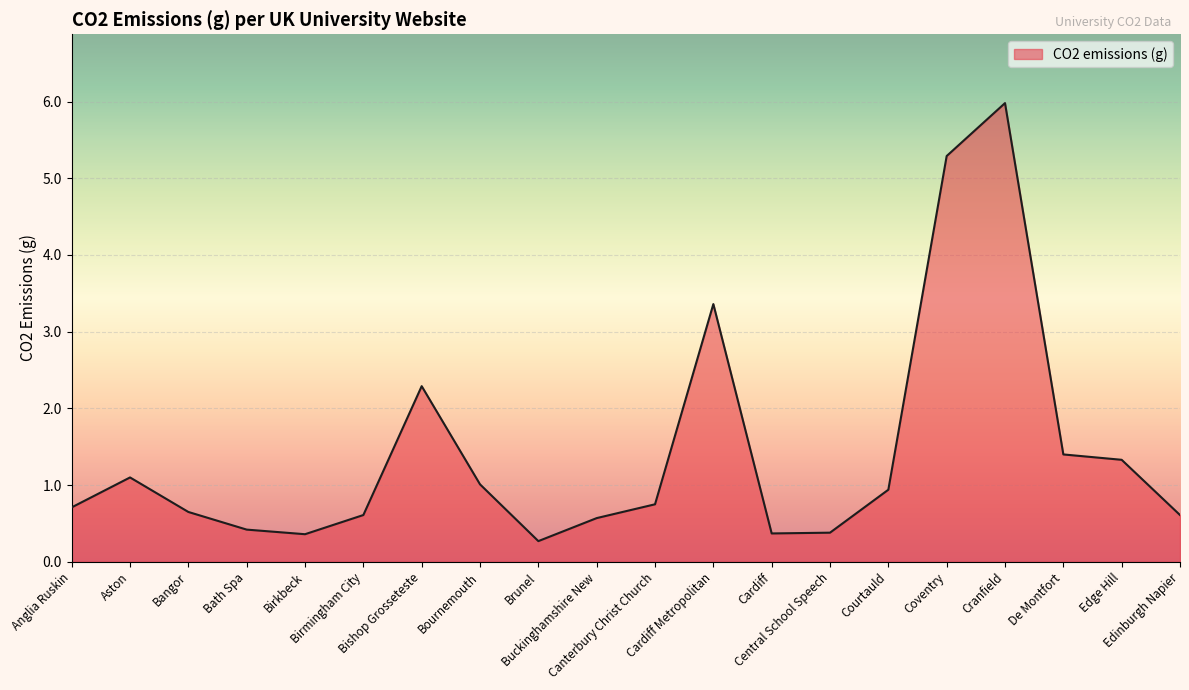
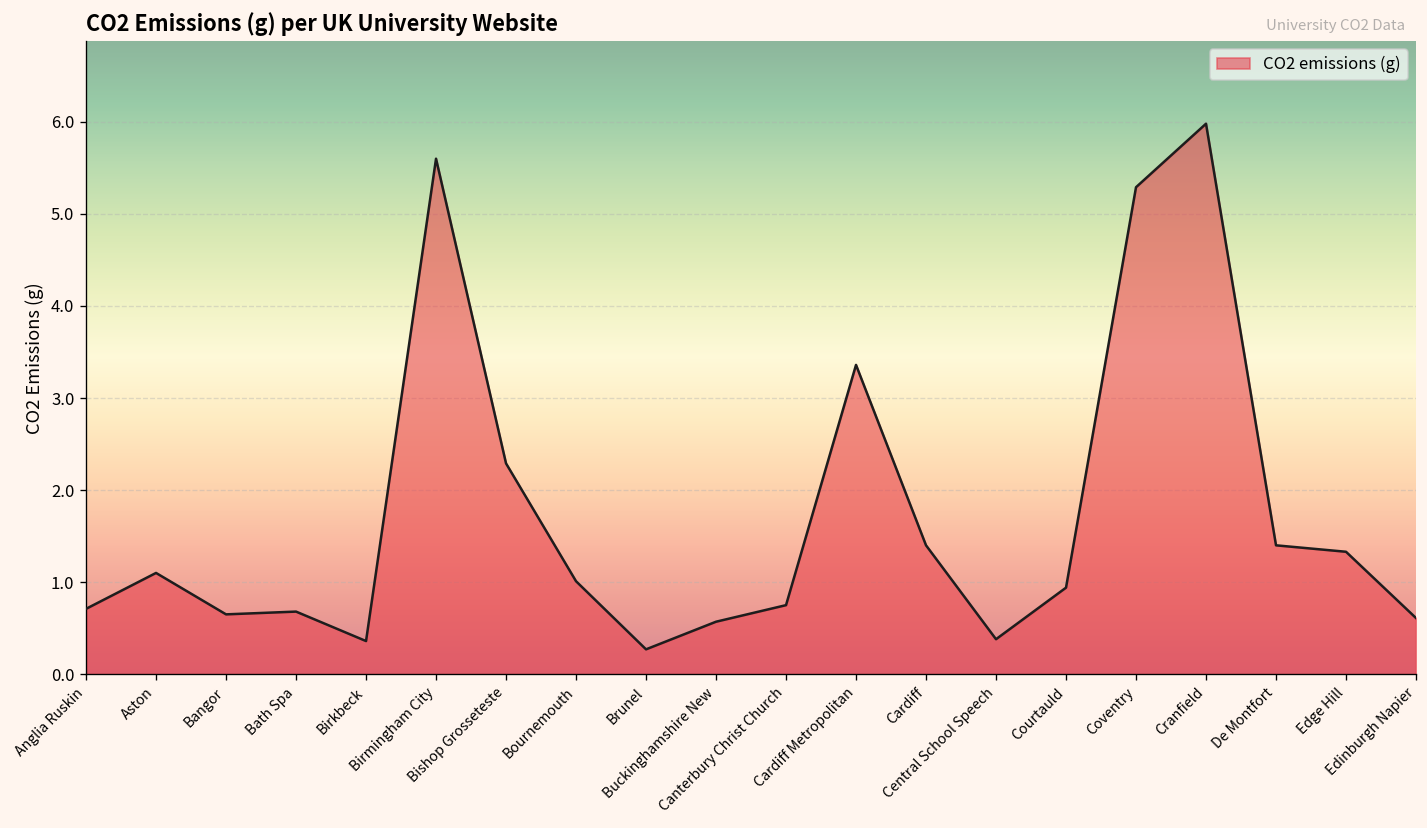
Bath Spa: 0.4 -> 0.7
Birmingham City: 0.6 -> 5.6
Cardiff: 0.4 -> 1.4
